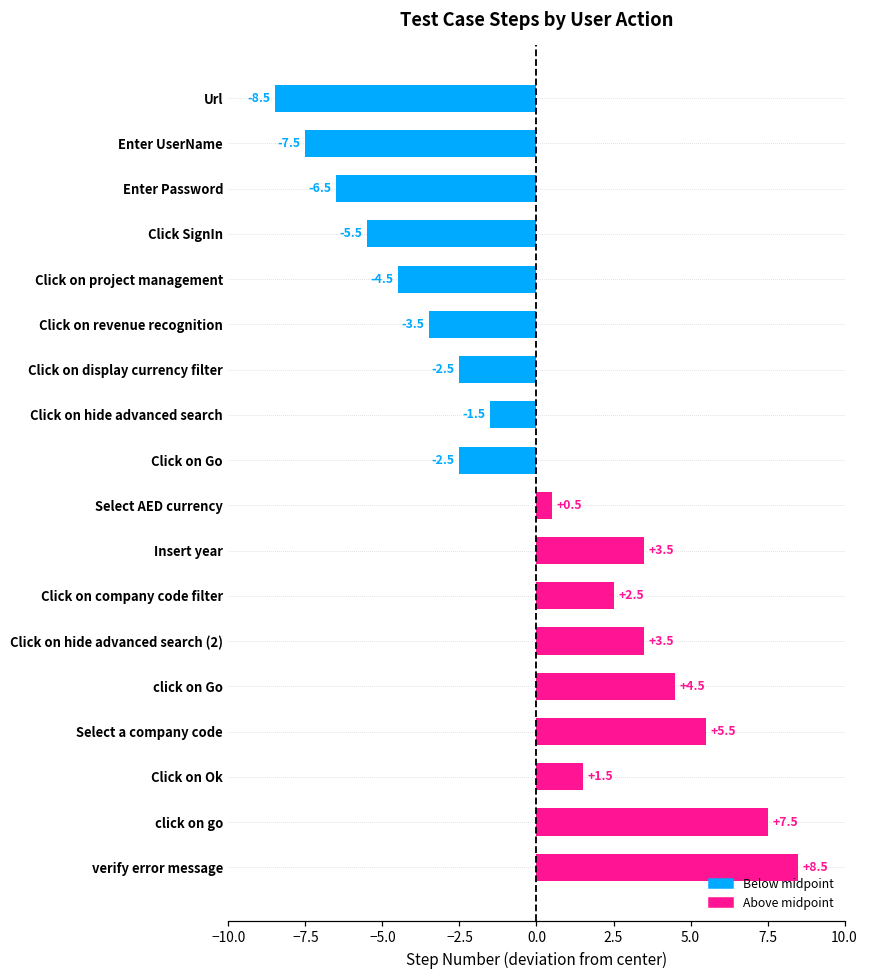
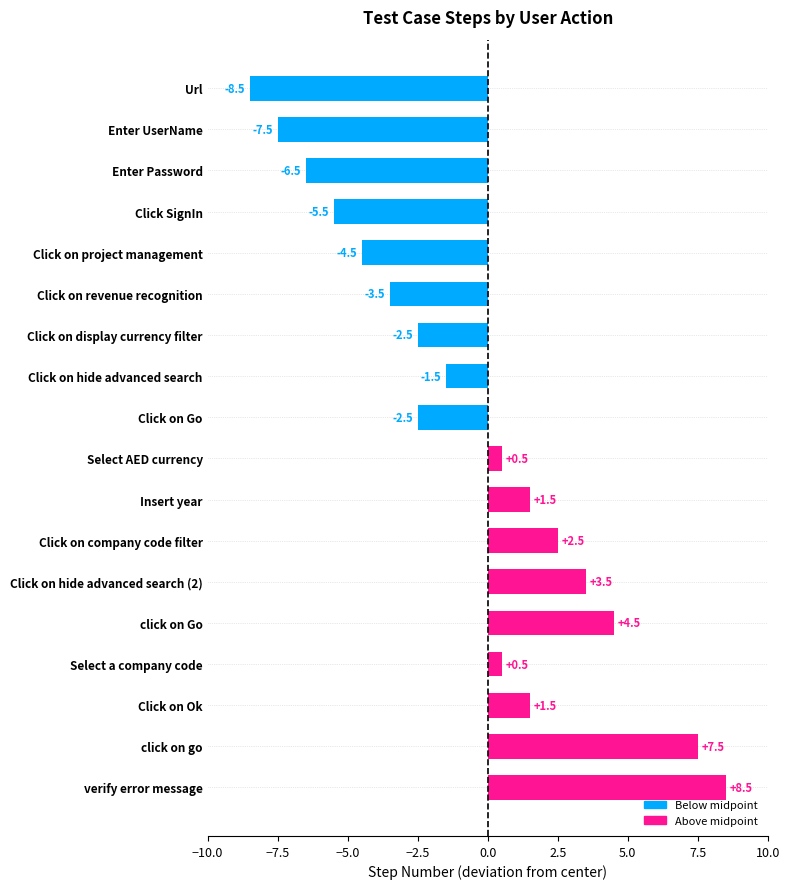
Insert year: +3.5 -> +1.5
Select a company code: +5.5 -> +0.5
